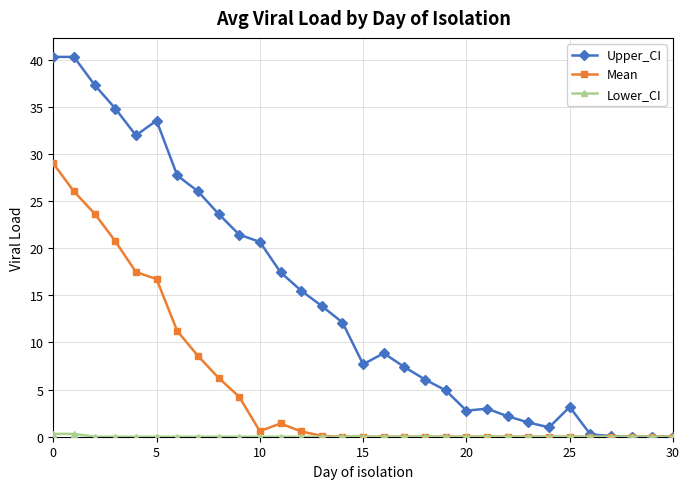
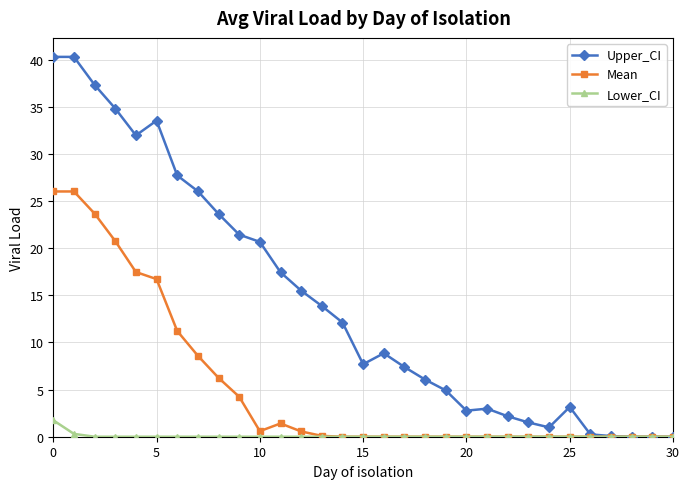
Mean, 0: 29 -> 26
Lower_CI, 0: 0 -> 2
